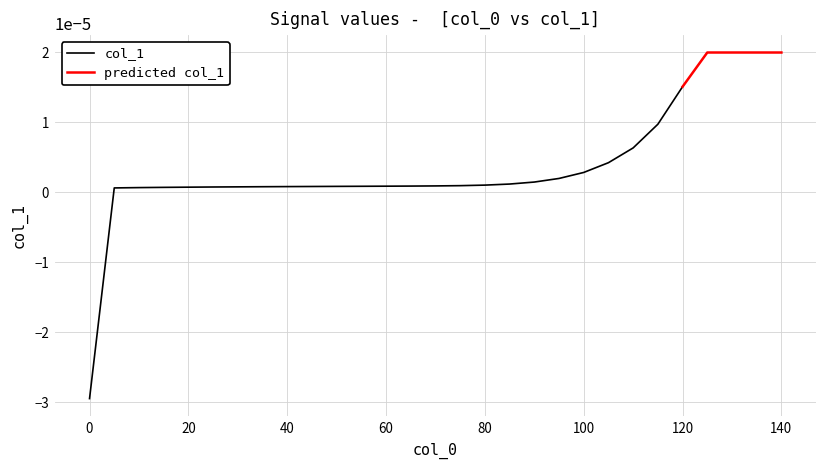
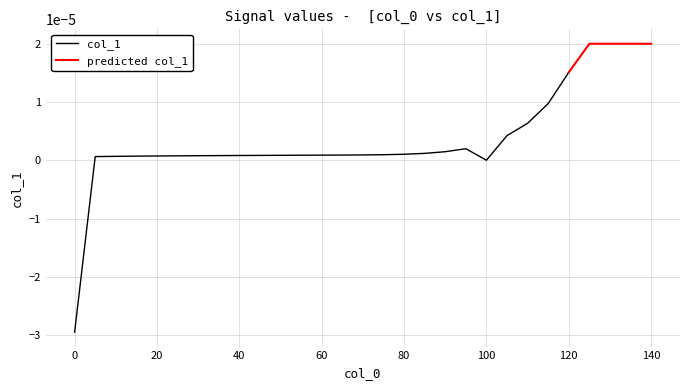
col_1, 100: 0.000003 -> 0.000000
